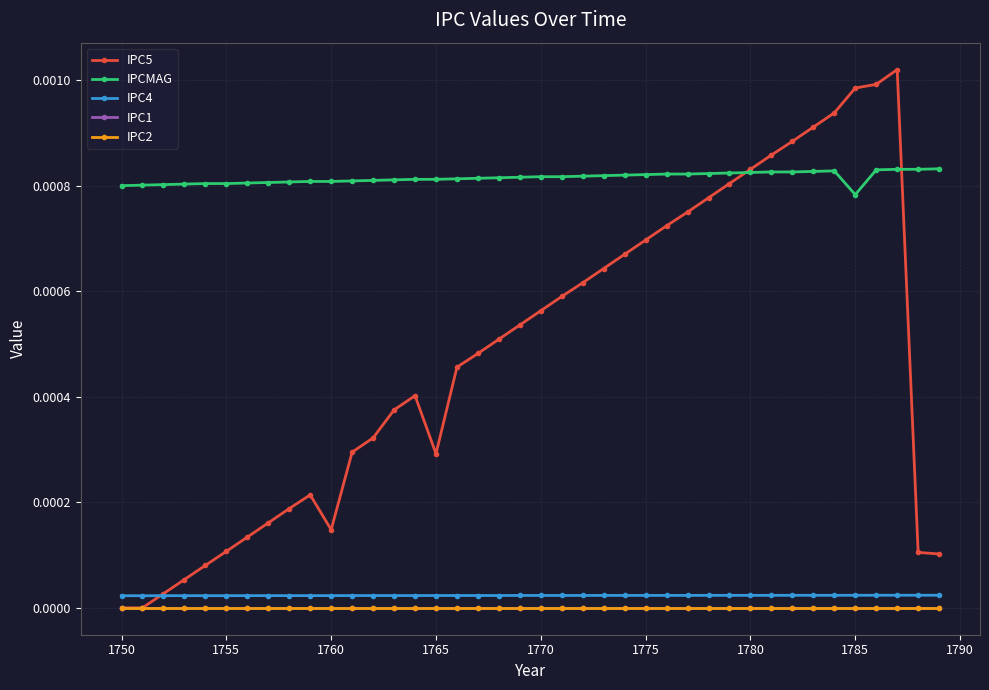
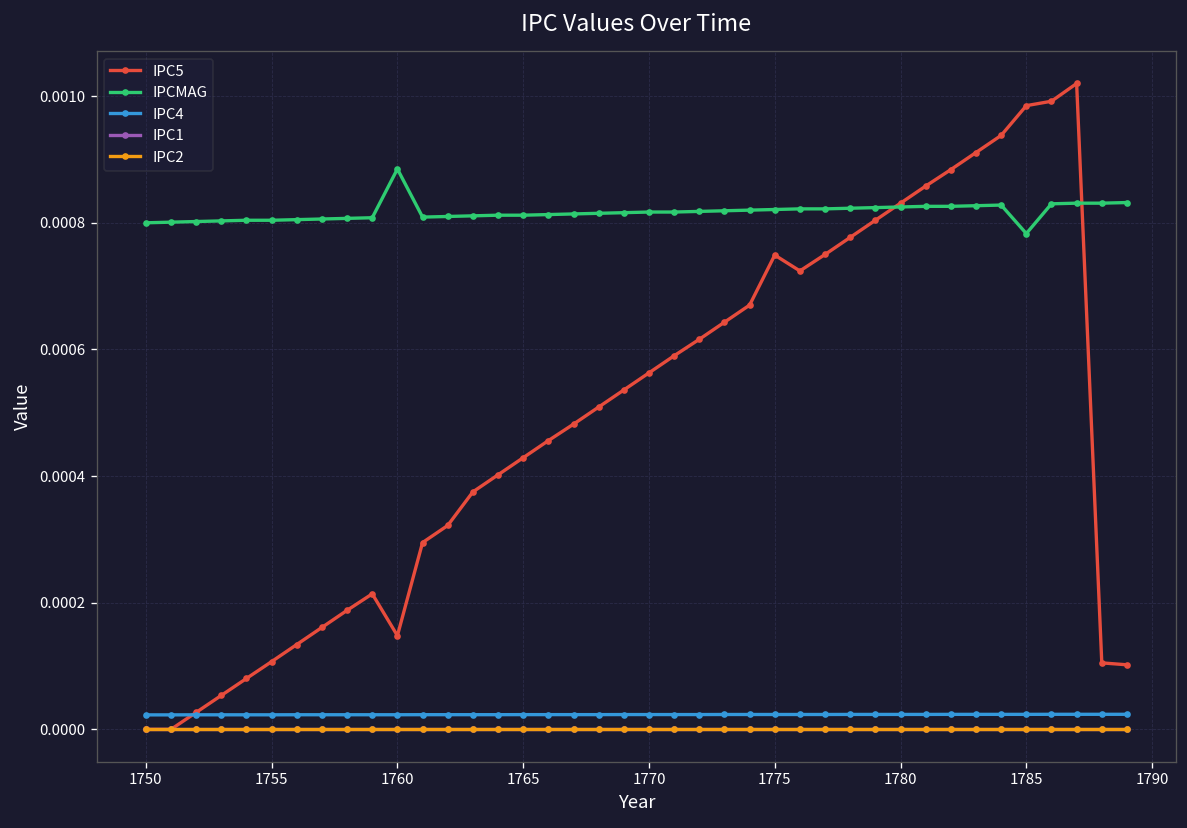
IPCMAG, 1760: 0.00081 -> 0.00089
IPC5, 1765: 0.00029 -> 0.00043
IPC5, 1775: 0.00070 -> 0.00075
